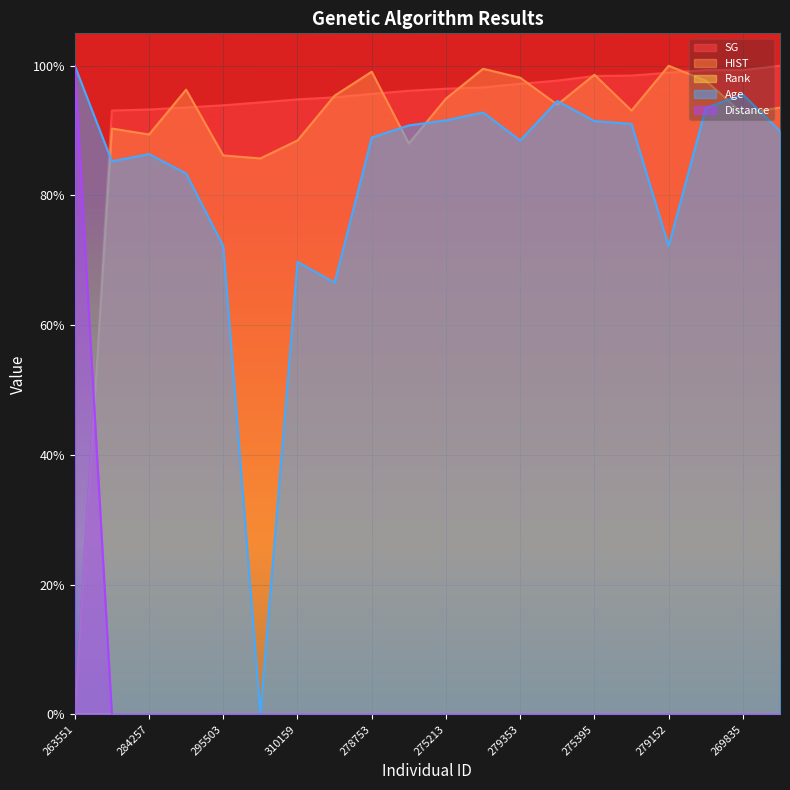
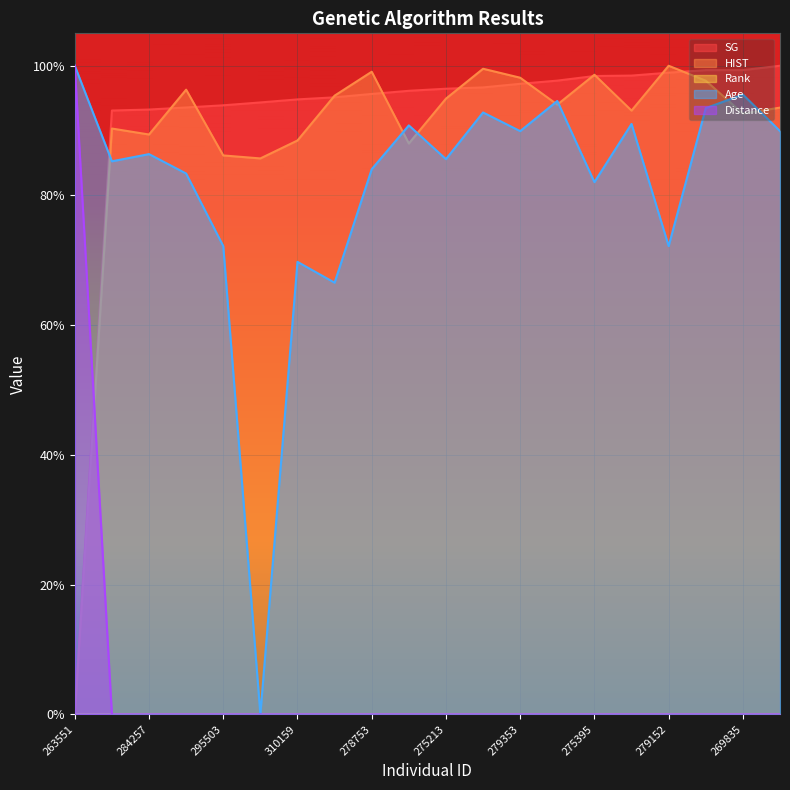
Age, 278753: 89% -> 84%
Age, 275213: 92% -> 86%
Age, 279353: 88% -> 90%
Age, 275395: 91% -> 82%
